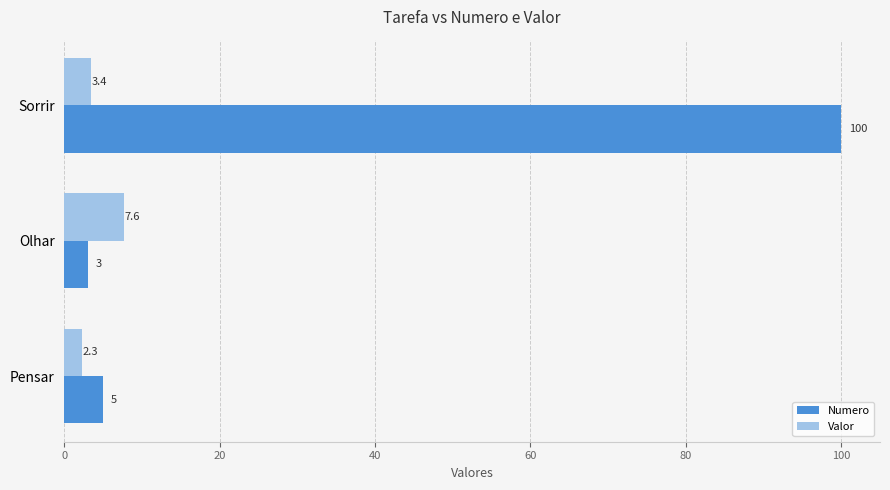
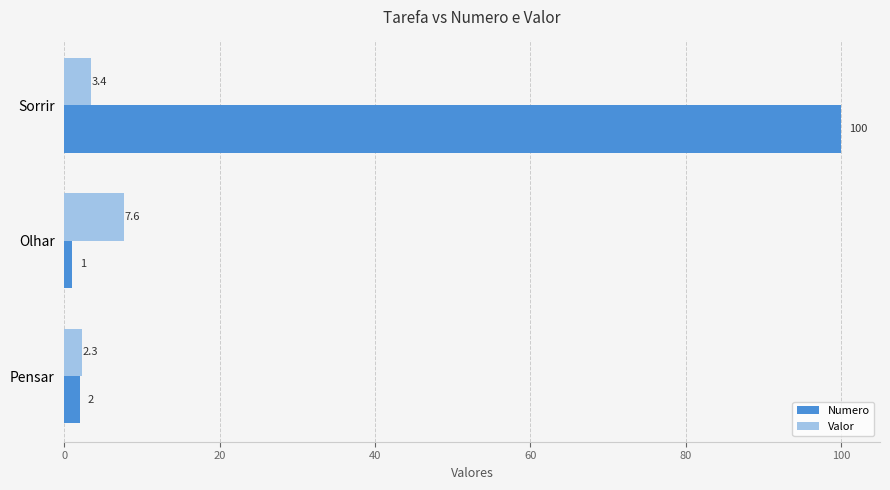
Numero, Olhar: 3 -> 1
Numero, Pensar: 5 -> 2
